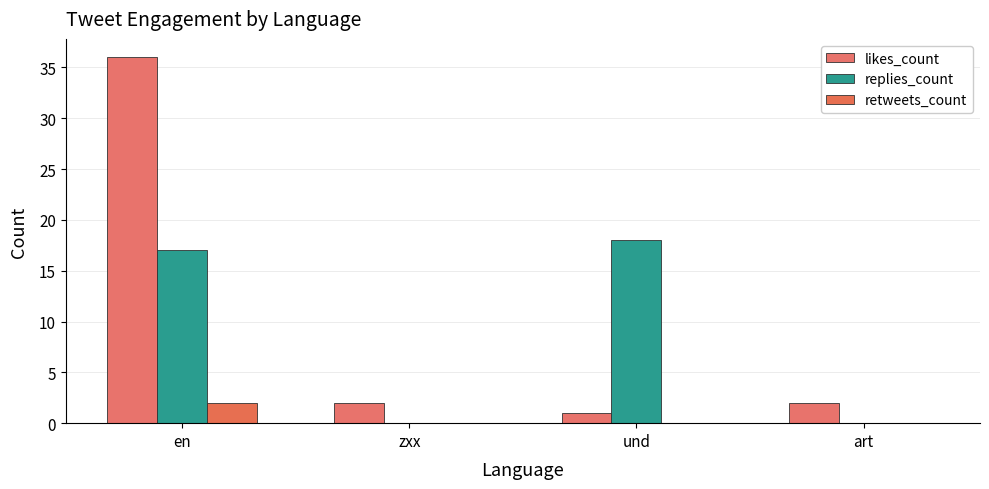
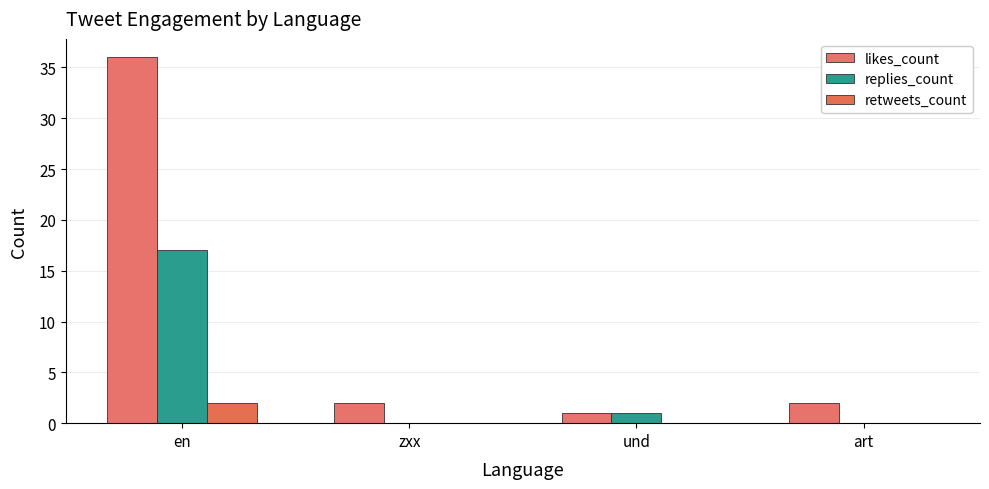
replies_count, und: 18 -> 1
